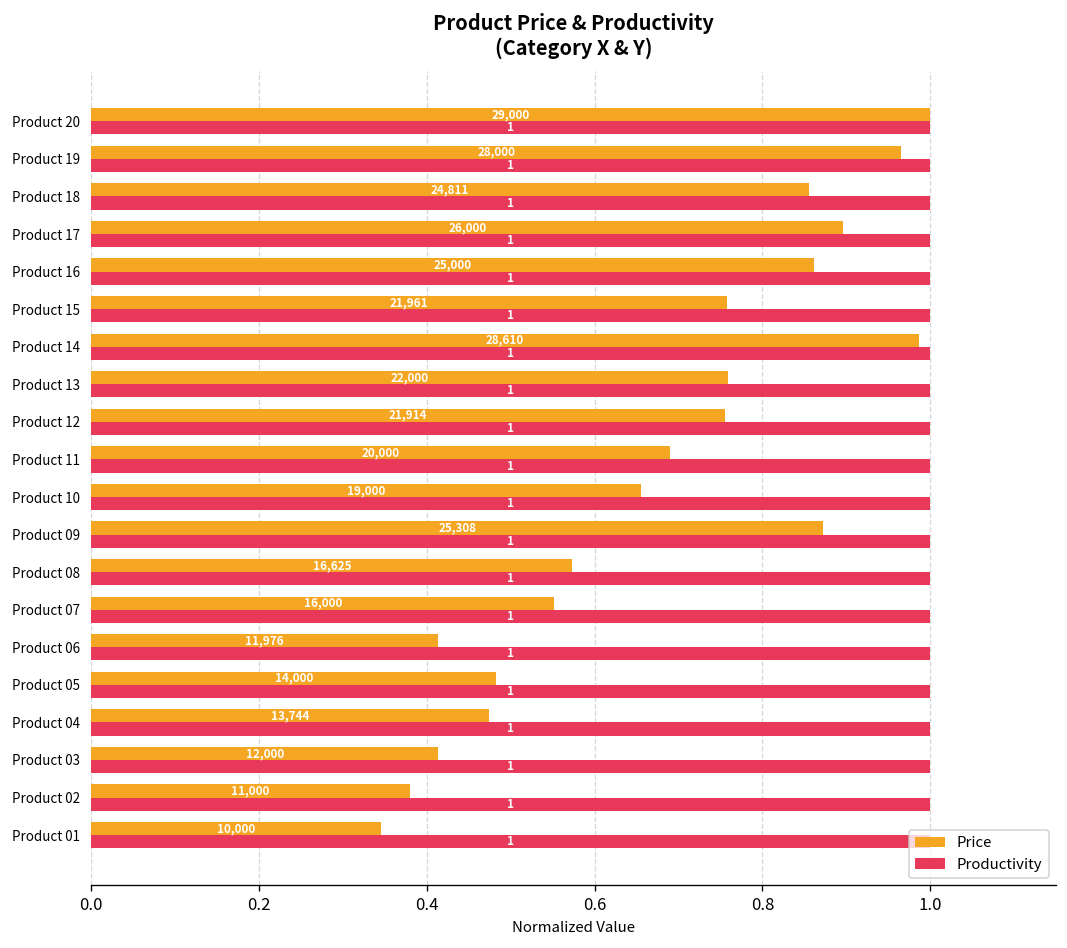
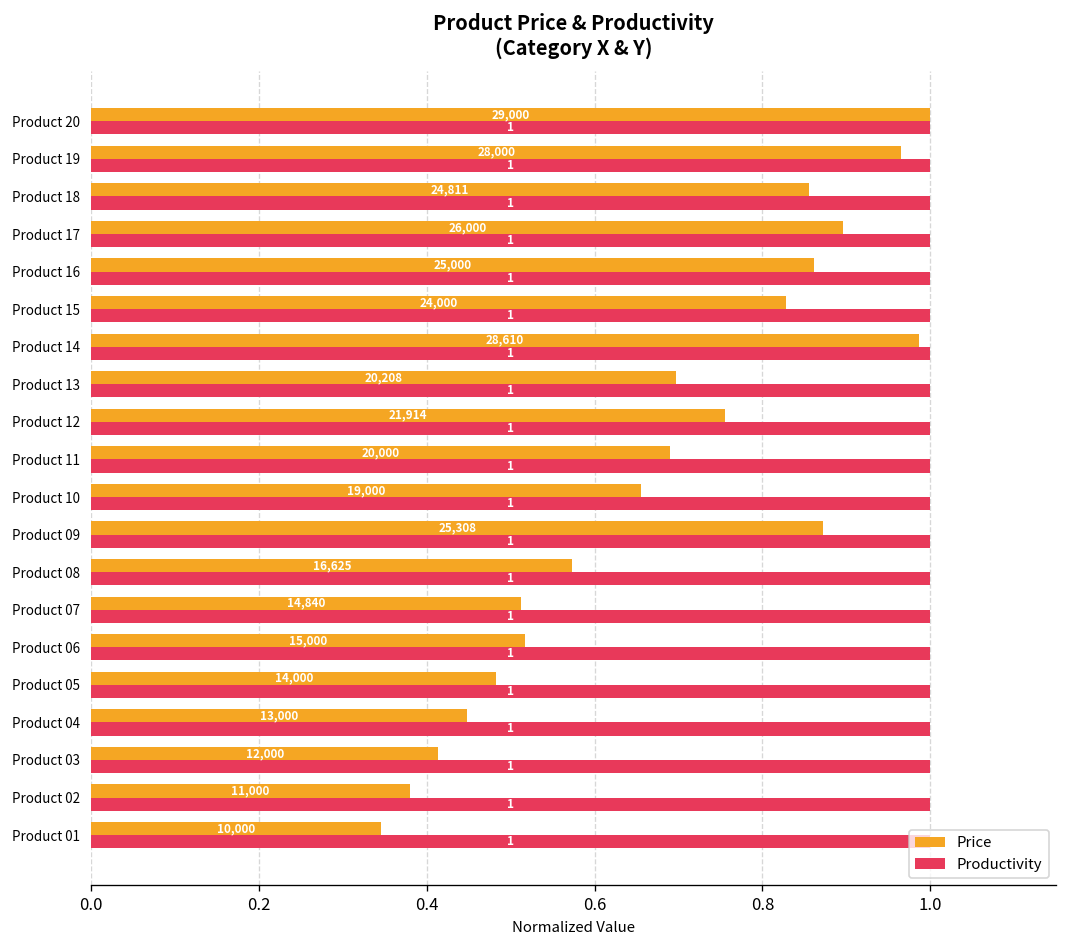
Price, Product 15: 21,961 -> 24,000
Price, Product 13: 22,000 -> 20,208
Price, Product 07: 16,000 -> 14,840
Price, Product 06: 11,976 -> 15,000
Price, Product 04: 13,744 -> 13,000
